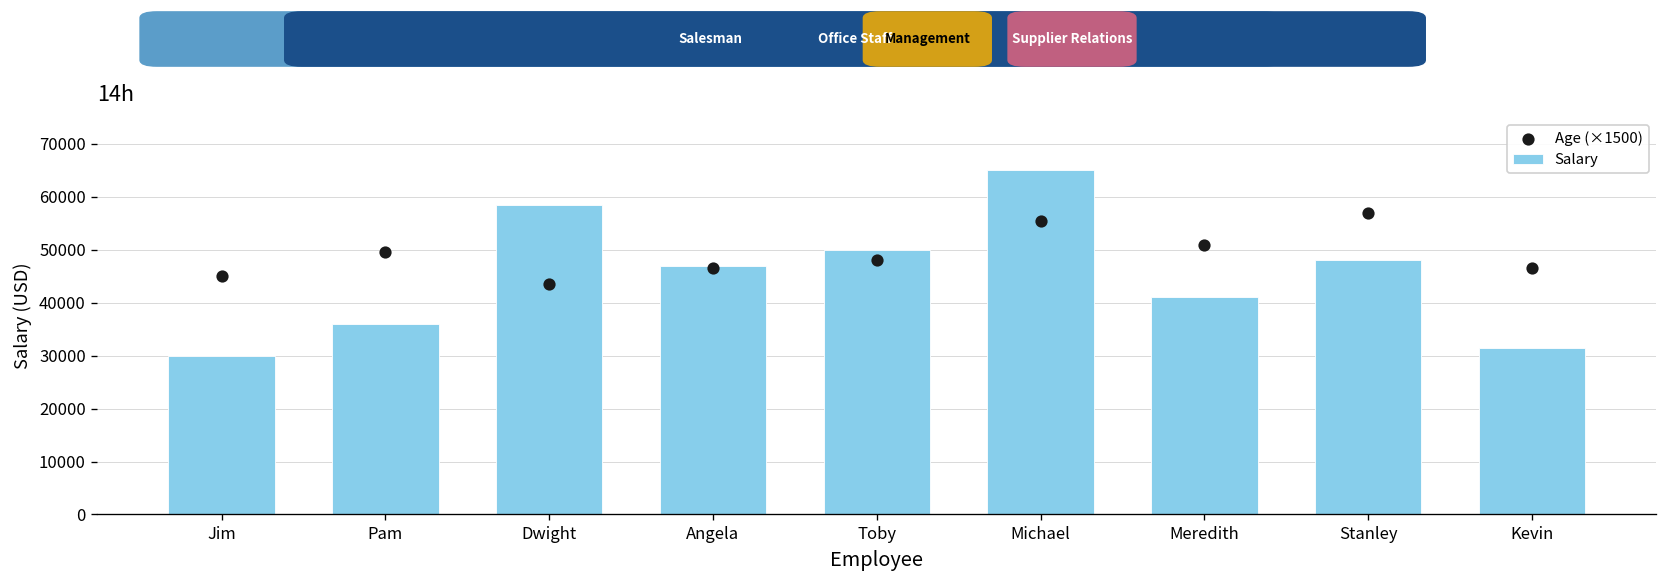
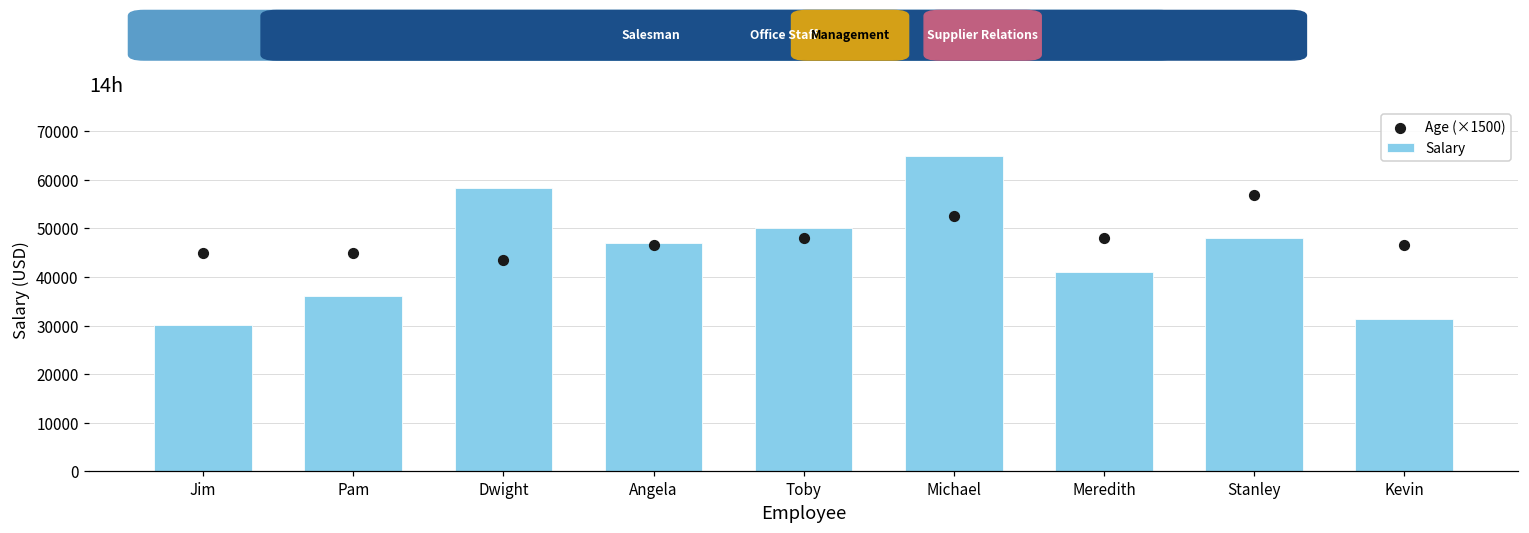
Age (×1500), Pam: 50000 -> 45000
Age (×1500), Michael: 56000 -> 53000
Age (×1500), Meredith: 51000 -> 48000
